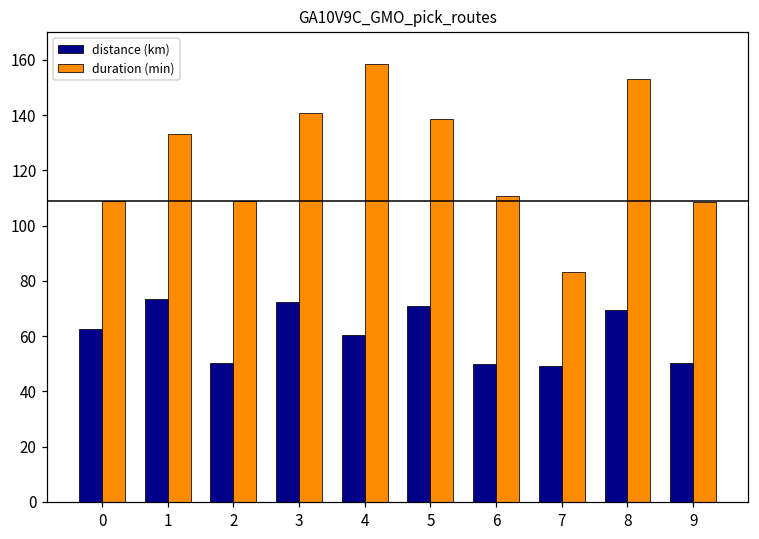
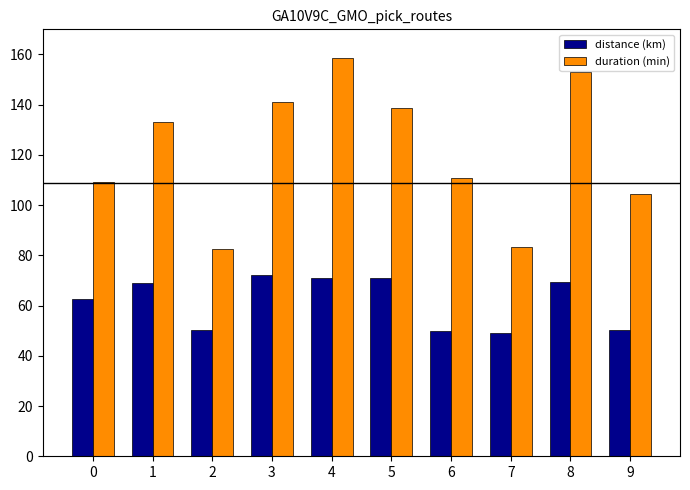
distance (km), 1: 74 -> 69
duration (min), 2: 109 -> 82
distance (km), 4: 60 -> 71
duration (min), 9: 108 -> 105
